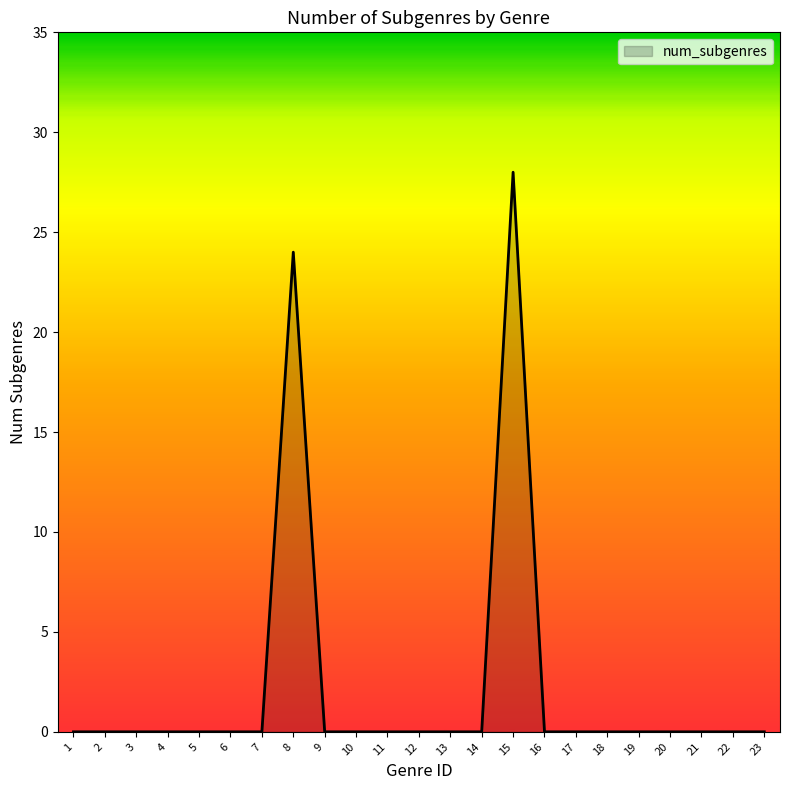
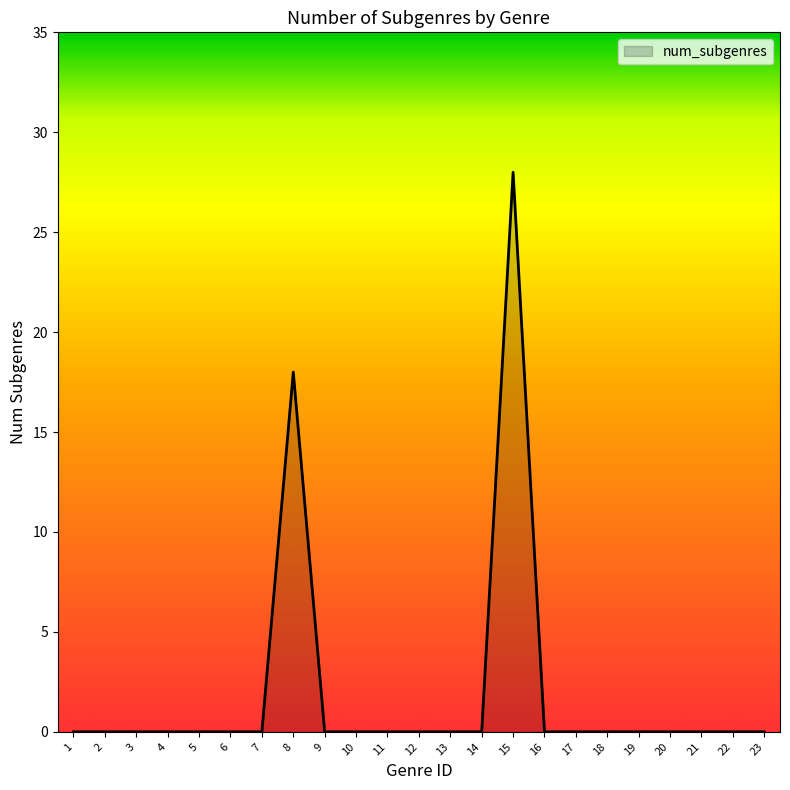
8: 24 -> 18
